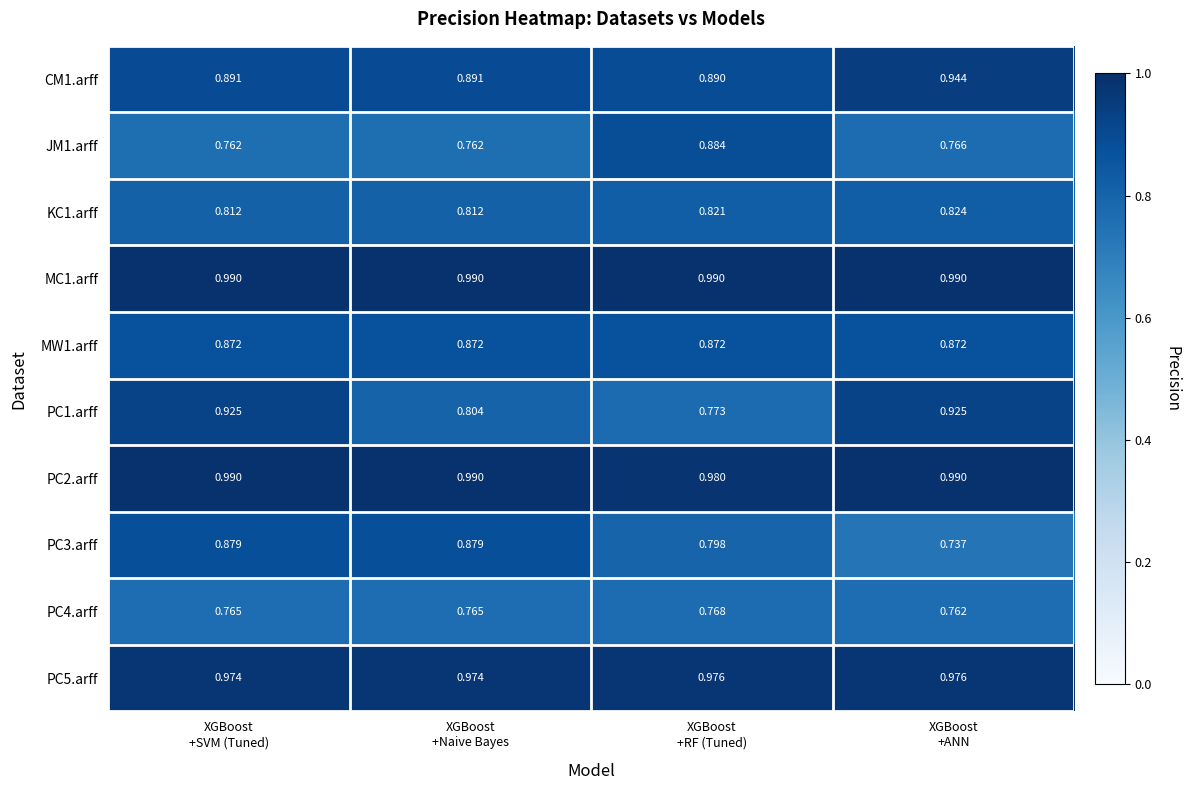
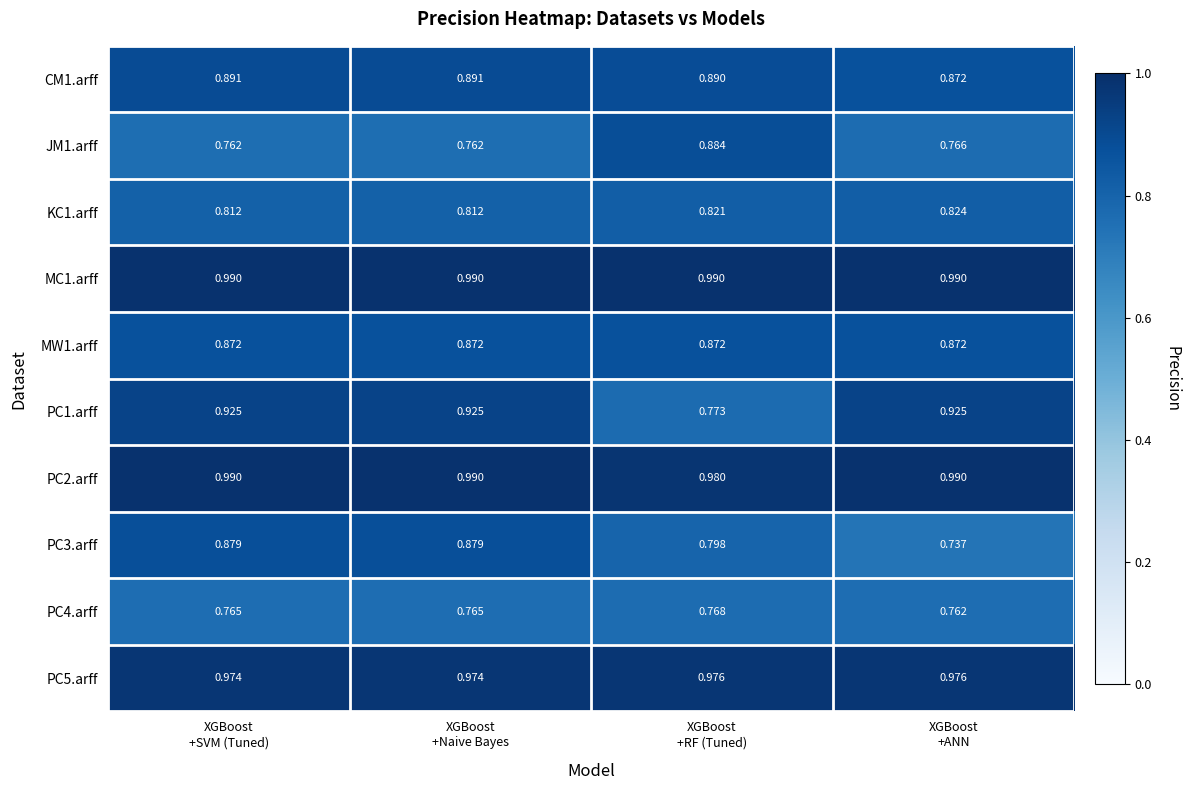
CM1.arff, XGBoost +ANN: 0.944 -> 0.872
PC1.arff, XGBoost +Naive Bayes: 0.804 -> 0.925
